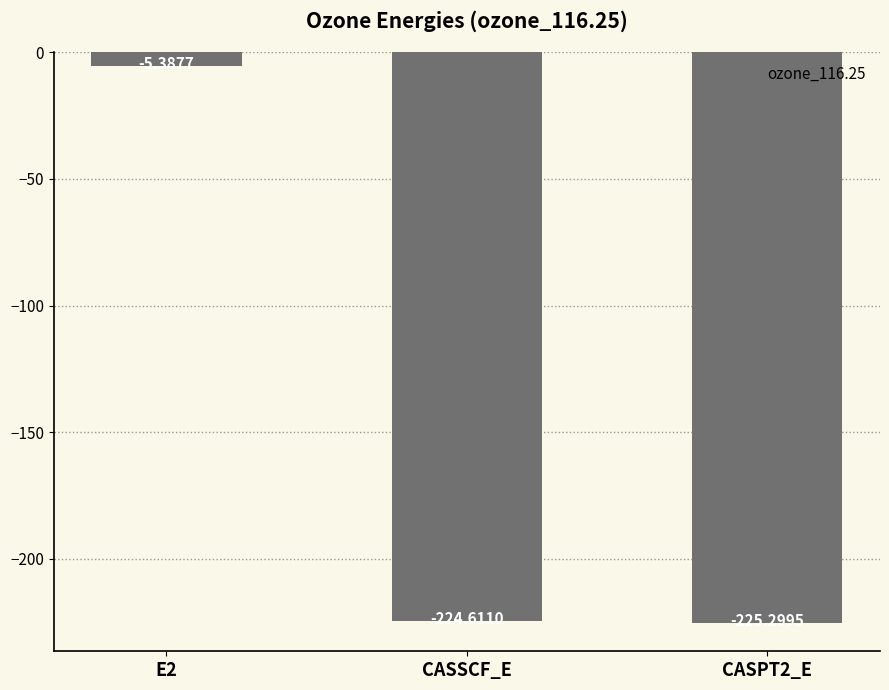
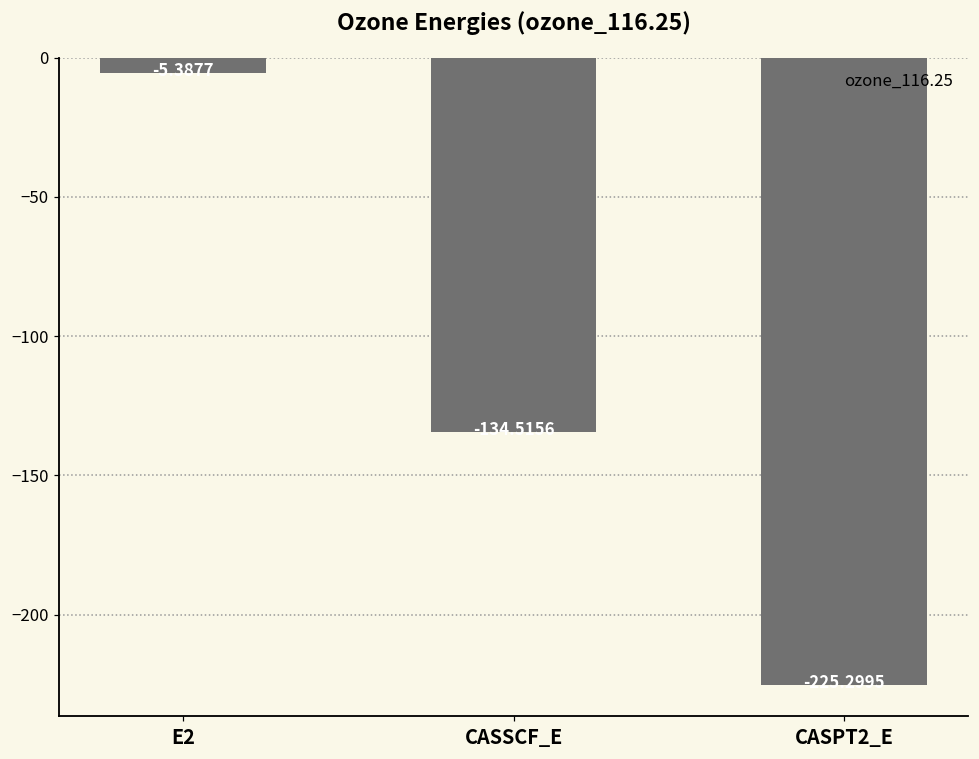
CASSCF_E: -225 -> -135
